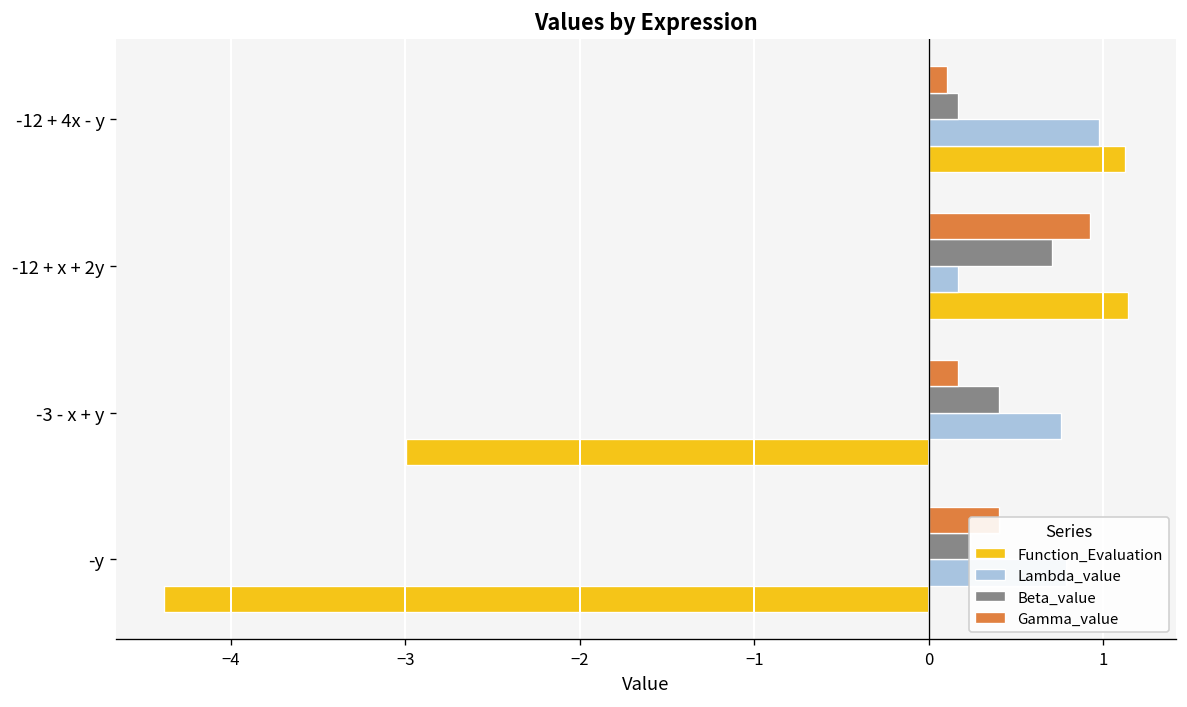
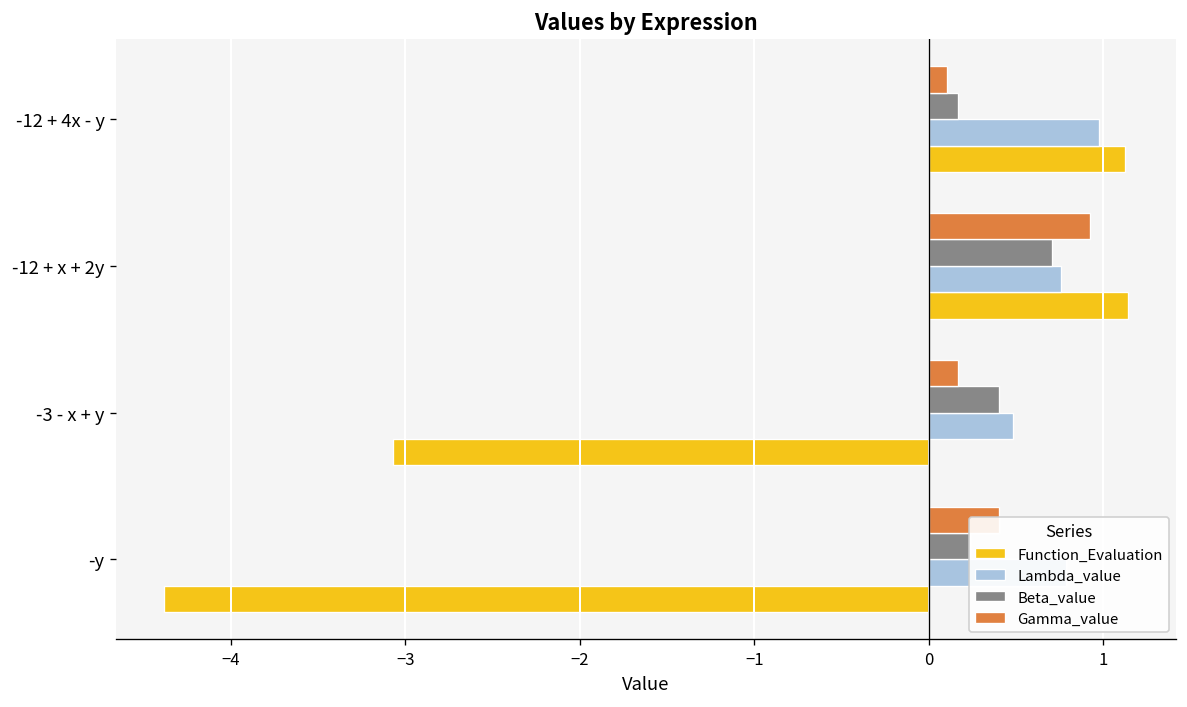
Lambda_value, -12 + x + 2y: 0.17 -> 0.76
Lambda_value, -3 - x + y: 0.76 -> 0.48
Function_Evaluation, -3 - x + y: -3.00 -> -3.07
